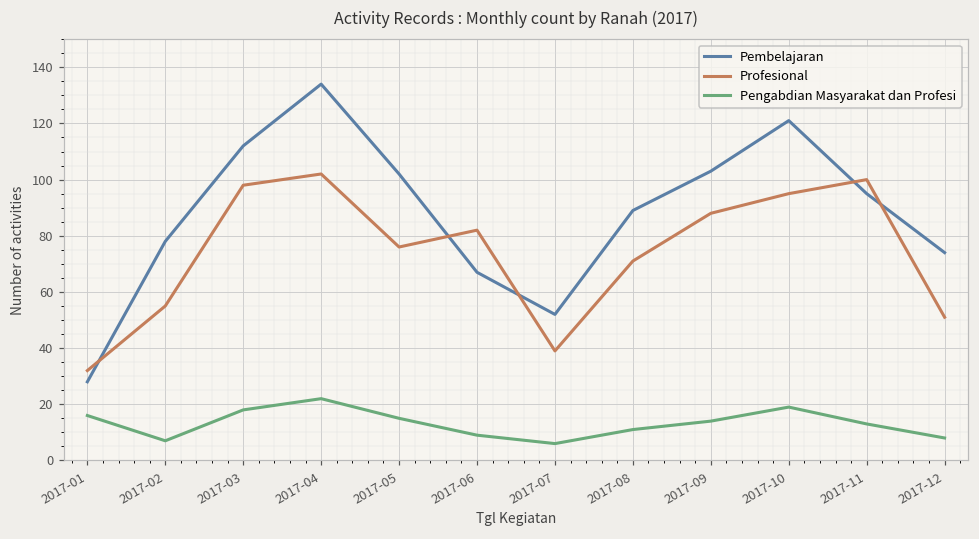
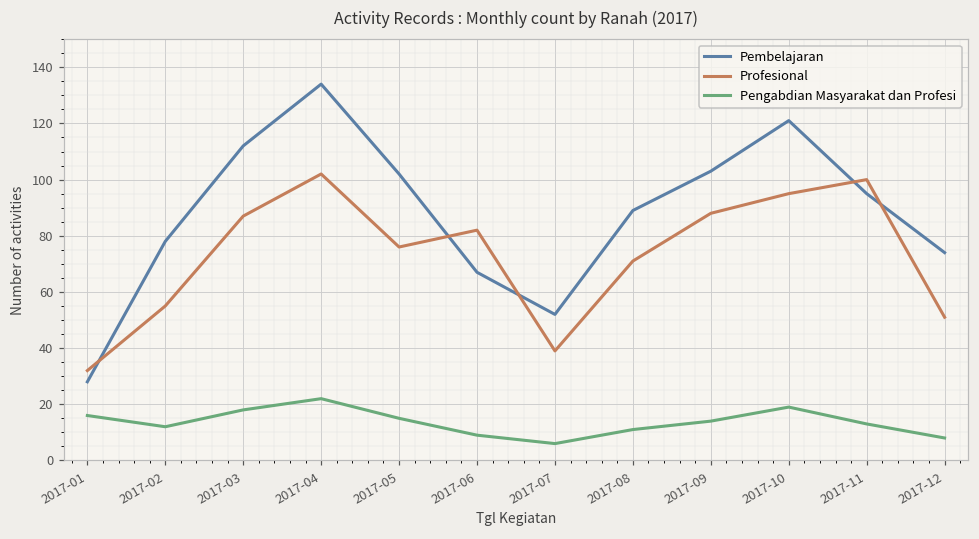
Pengabdian Masyarakat dan Profesi, 2017-02: 7 -> 12
Profesional, 2017-03: 98 -> 87
